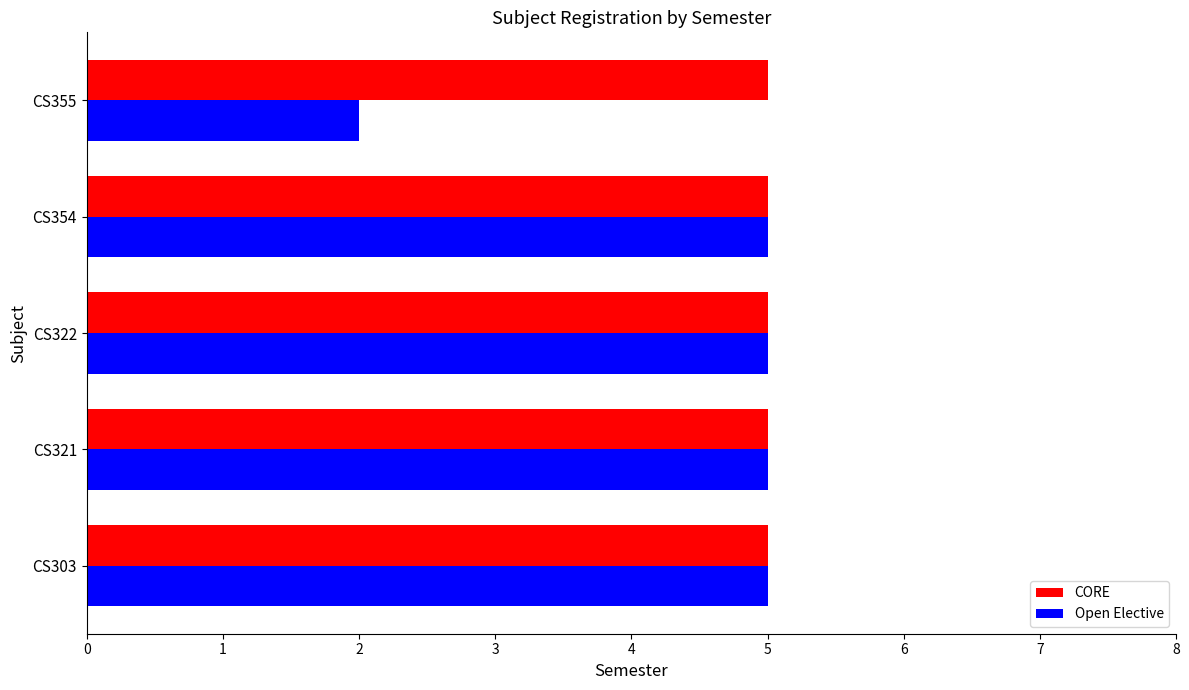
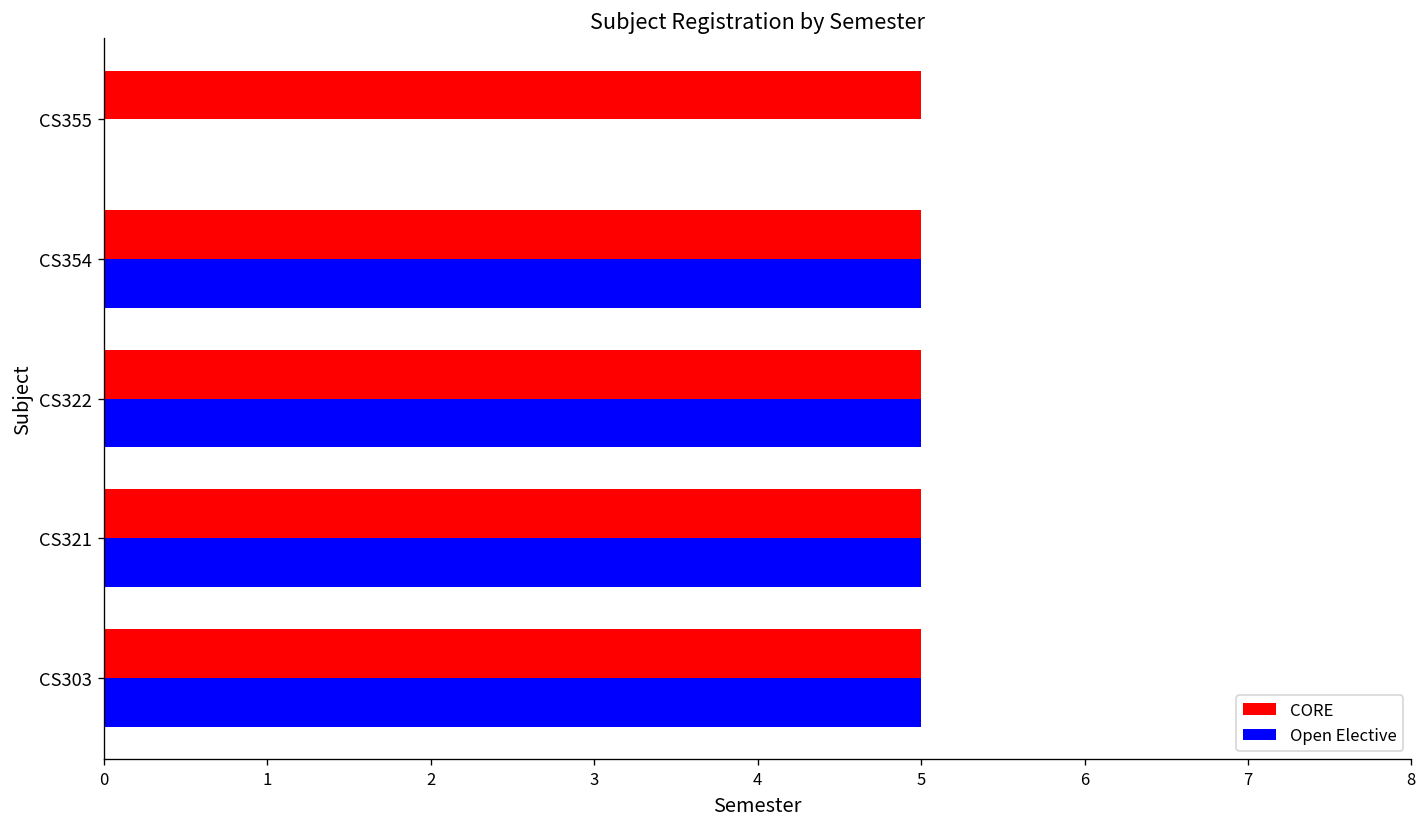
Open Elective, CS355: 2 -> 0
